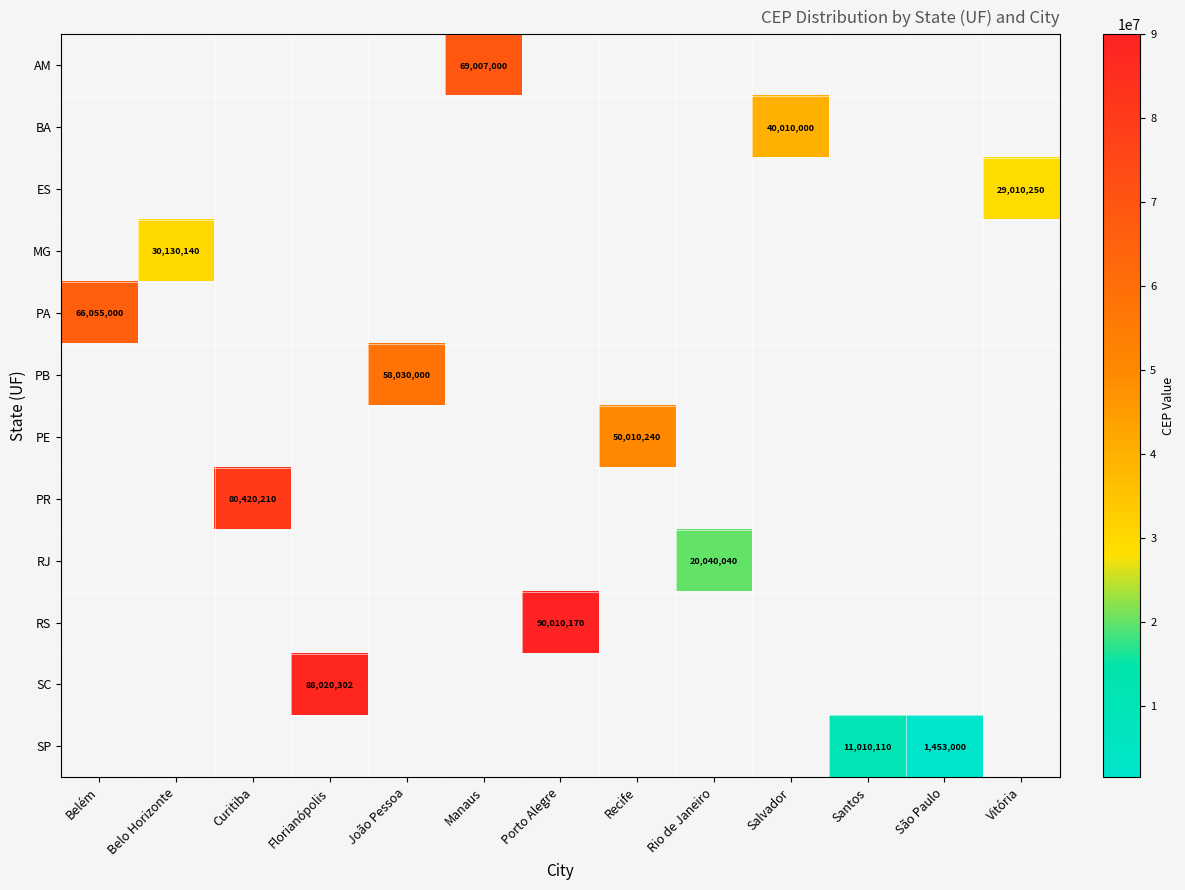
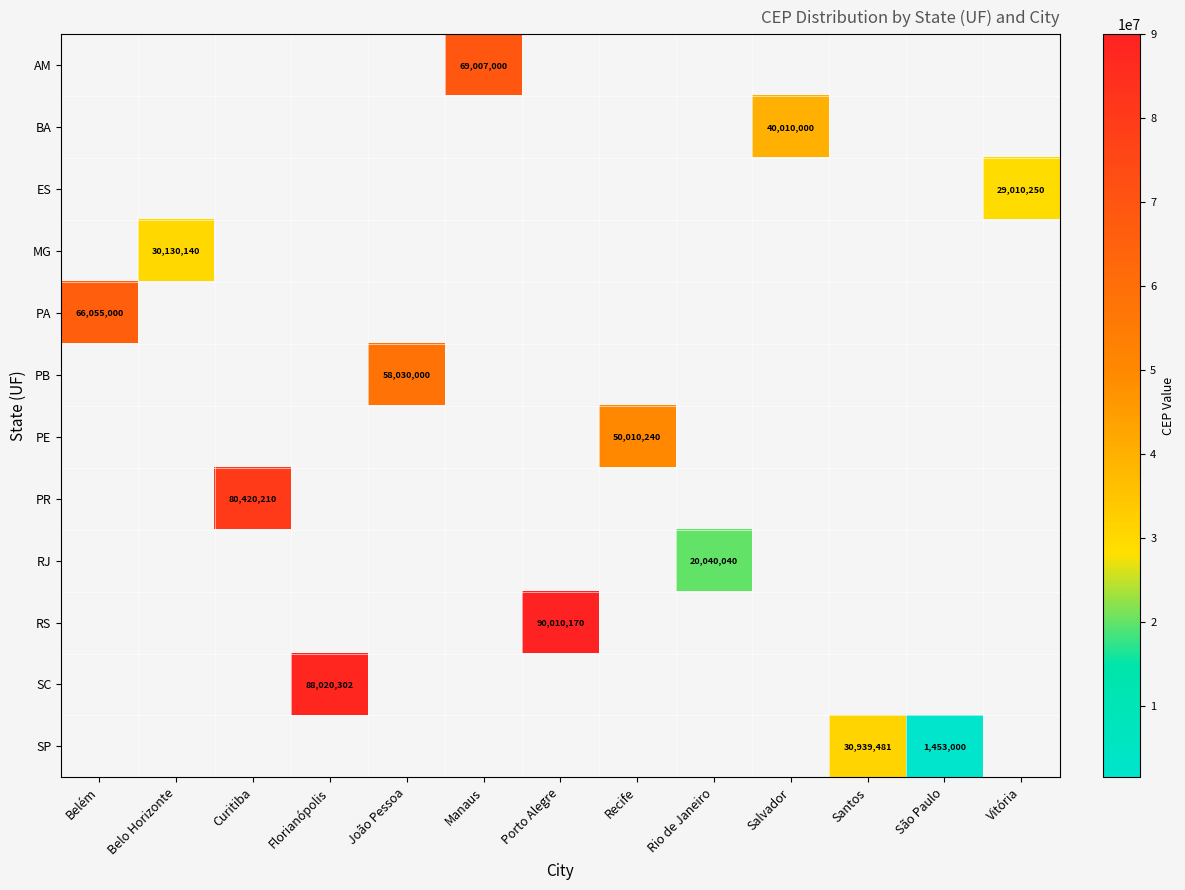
SP, Santos: 11,010,110 -> 30,939,481
